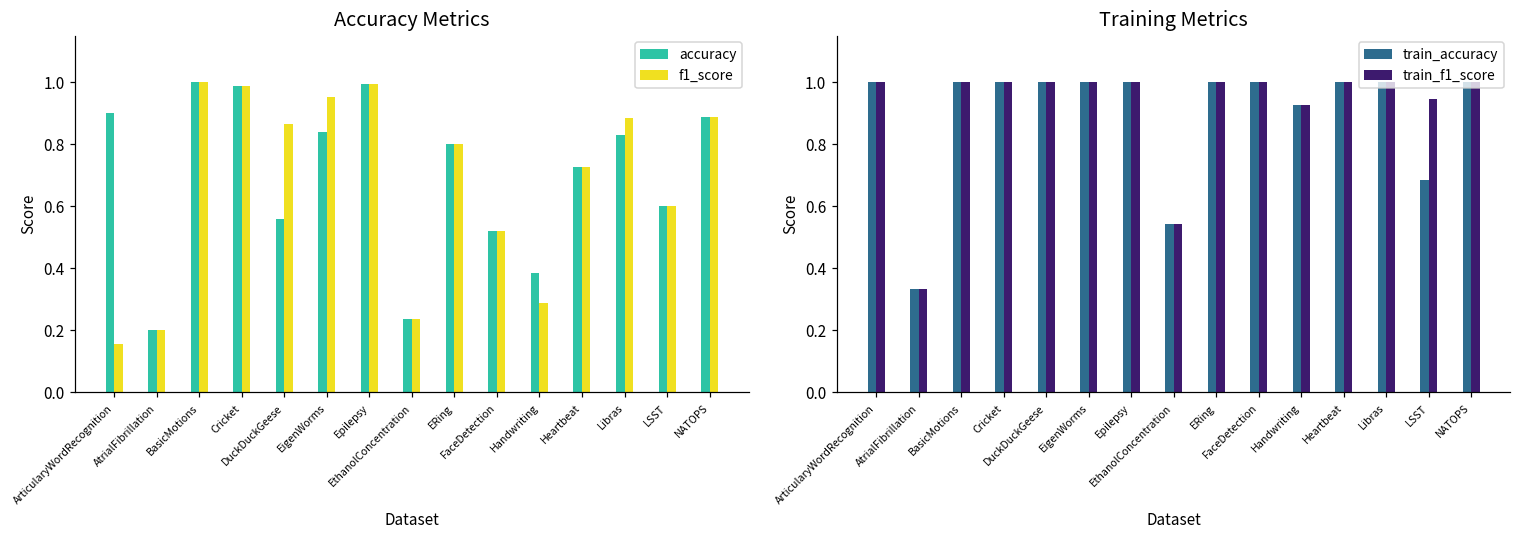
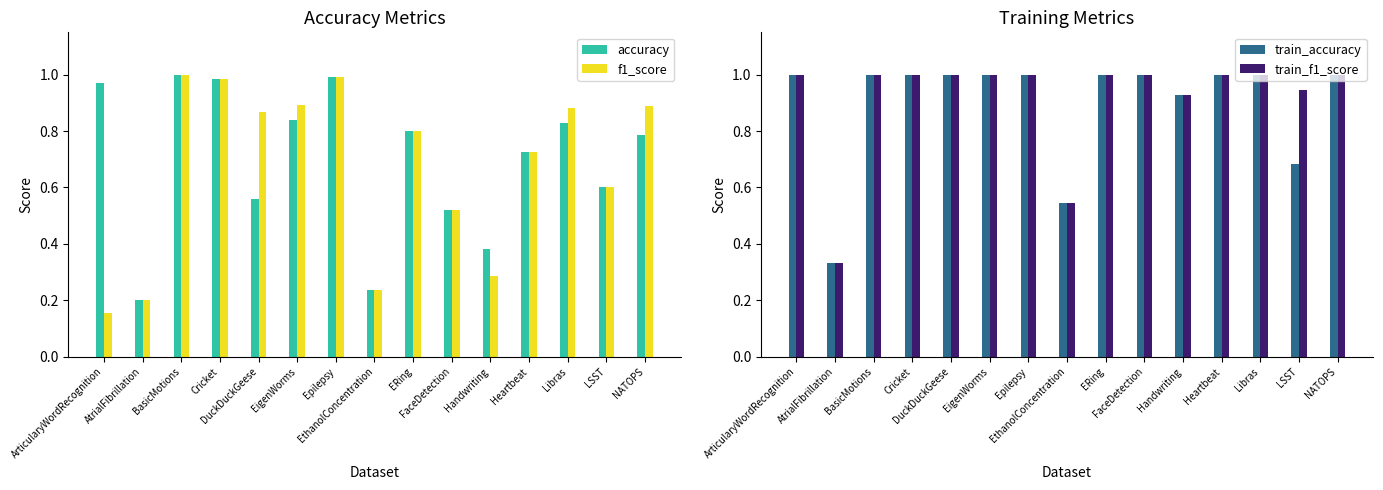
Accuracy Metrics, accuracy, ArticularyWordRecognition: 0.90 -> 0.97
Accuracy Metrics, f1_score, EigenWorms: 0.95 -> 0.89
Accuracy Metrics, accuracy, NATOPS: 0.89 -> 0.79
